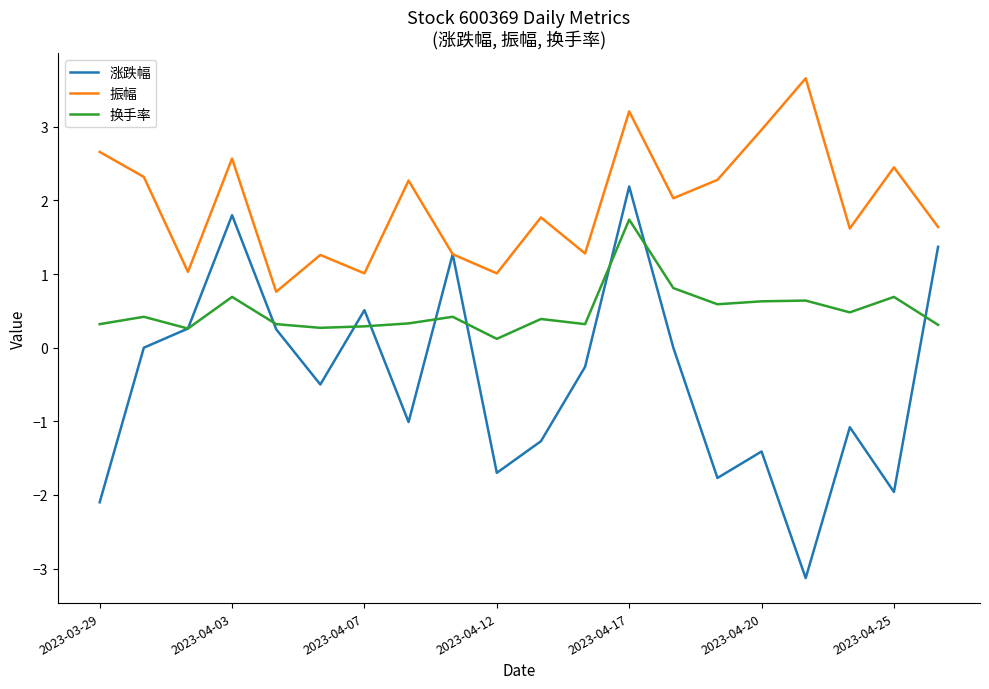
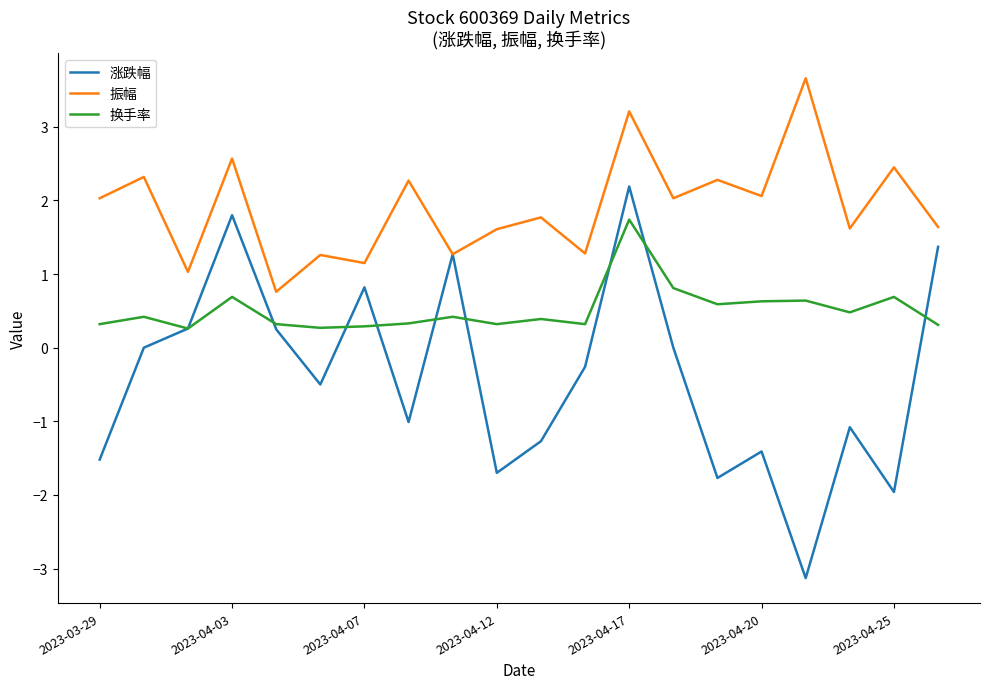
涨跌幅, 2023-03-29: -2.1 -> -1.5
振幅, 2023-03-29: 2.7 -> 2.0
涨跌幅, 2023-04-07: 0.5 -> 0.8
振幅, 2023-04-07: 1.0 -> 1.2
振幅, 2023-04-12: 1.0 -> 1.6
换手率, 2023-04-12: 0.1 -> 0.3
振幅, 2023-04-20: 3.0 -> 2.1
